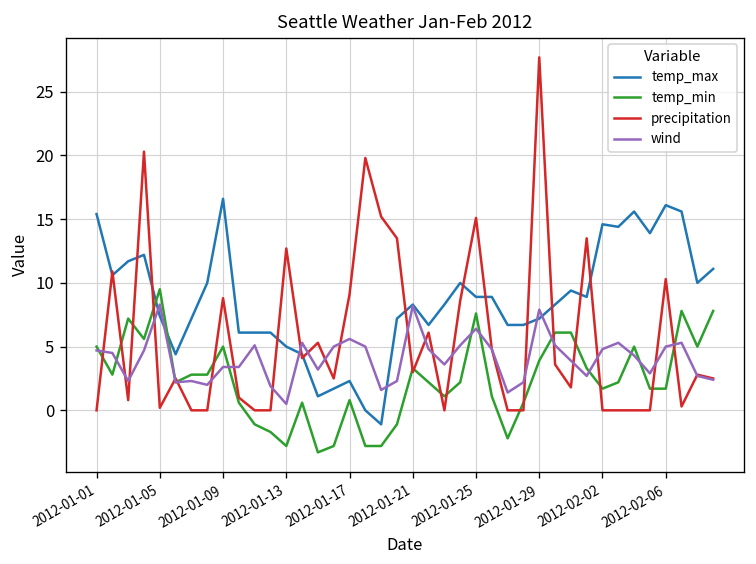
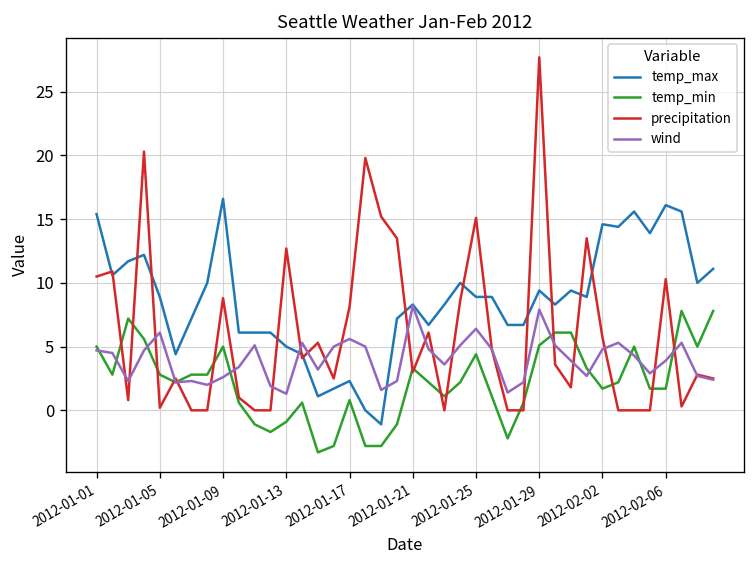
precipitation, 2012-01-01: 0.0 -> 10.5
temp_max, 2012-01-05: 7.4 -> 8.9
temp_min, 2012-01-05: 9.5 -> 2.8
wind, 2012-01-05: 8.3 -> 6.1
wind, 2012-01-09: 3.4 -> 2.6
temp_min, 2012-01-13: -2.8 -> -0.9
wind, 2012-01-13: 0.5 -> 1.3
precipitation, 2012-01-17: 9.1 -> 8.1
temp_min, 2012-01-25: 7.6 -> 4.4
temp_max, 2012-01-29: 7.2 -> 9.4
temp_min, 2012-01-29: 3.9 -> 5.1
precipitation, 2012-02-02: 0.0 -> 5.7
wind, 2012-02-06: 5.0 -> 3.9
